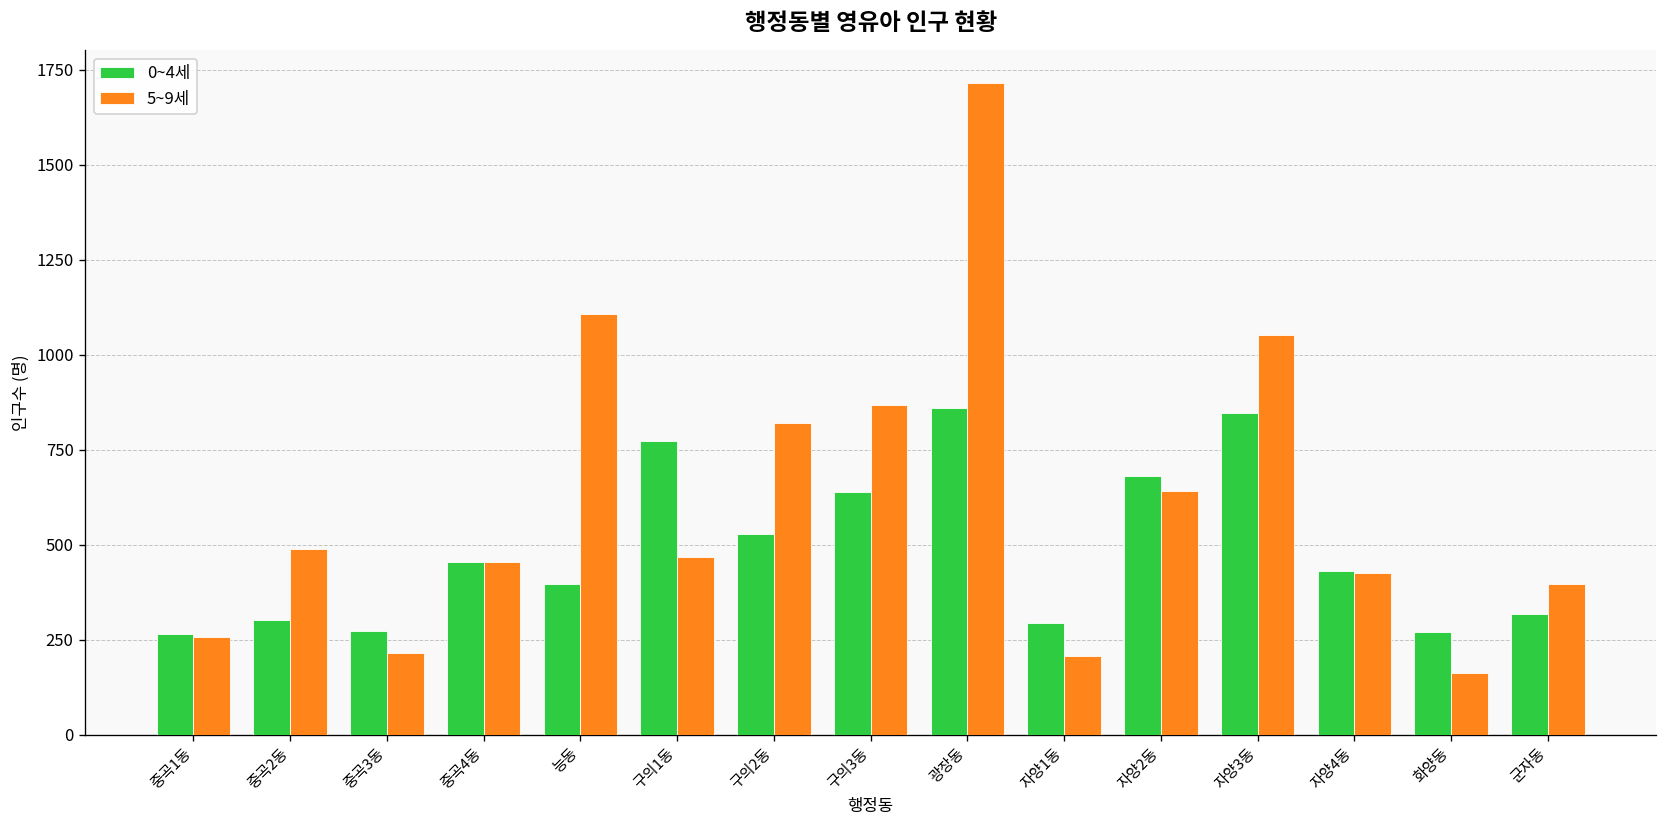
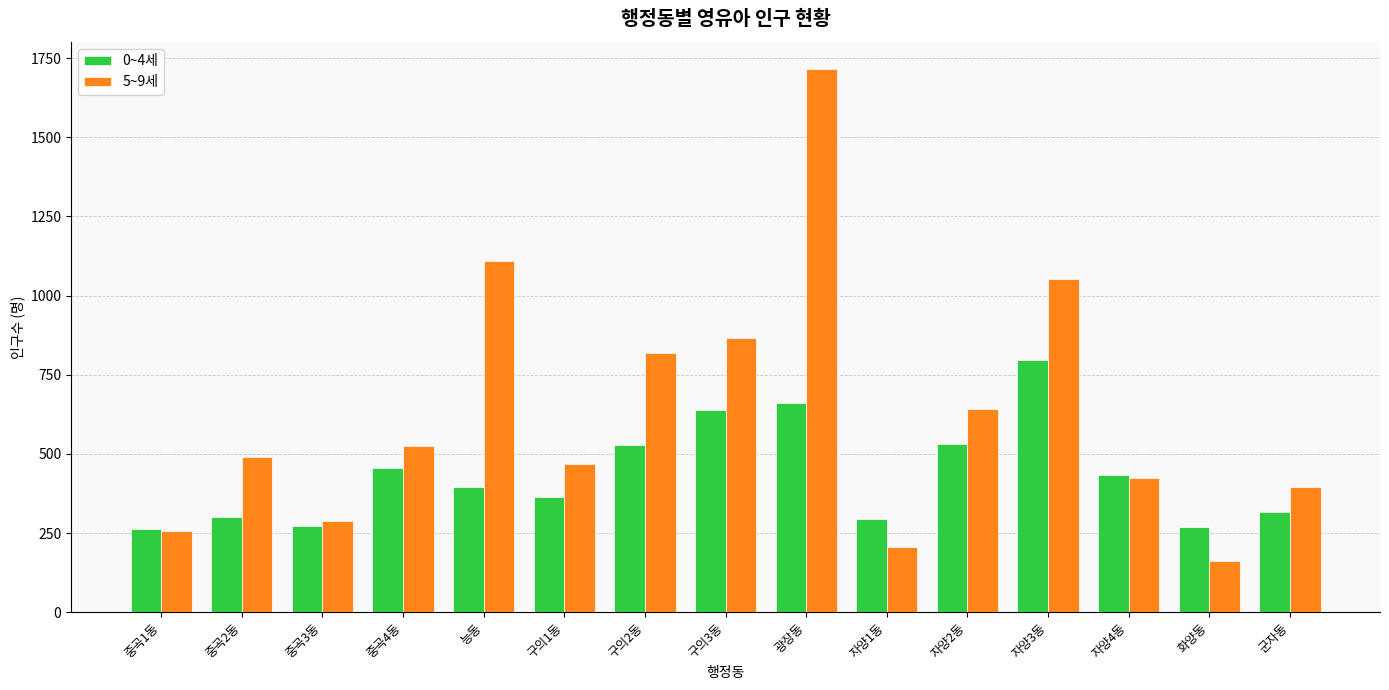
5~9세, 중곡3동: 220 -> 290
5~9세, 중곡4동: 460 -> 530
0~4세, 구의1동: 770 -> 370
0~4세, 광장동: 860 -> 660
0~4세, 자양2동: 680 -> 530
0~4세, 자양3동: 850 -> 800
